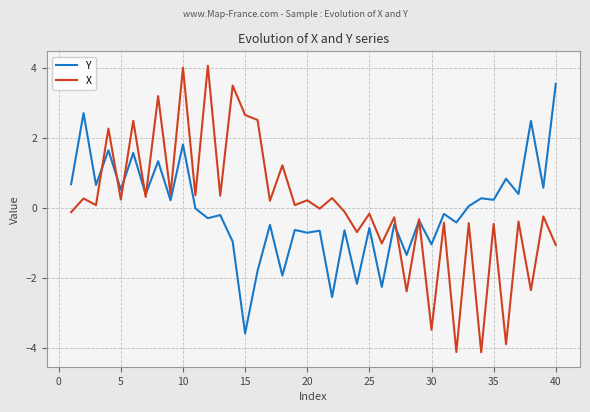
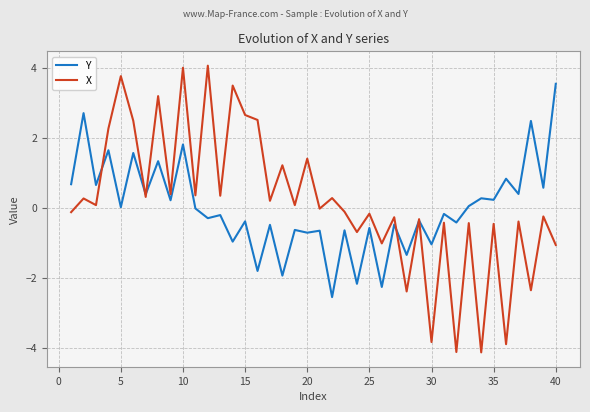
Y, 5: 0.5 -> 0.0
X, 5: 0.2 -> 3.8
Y, 15: -3.6 -> -0.4
X, 20: 0.2 -> 1.4
X, 30: -3.5 -> -3.8
